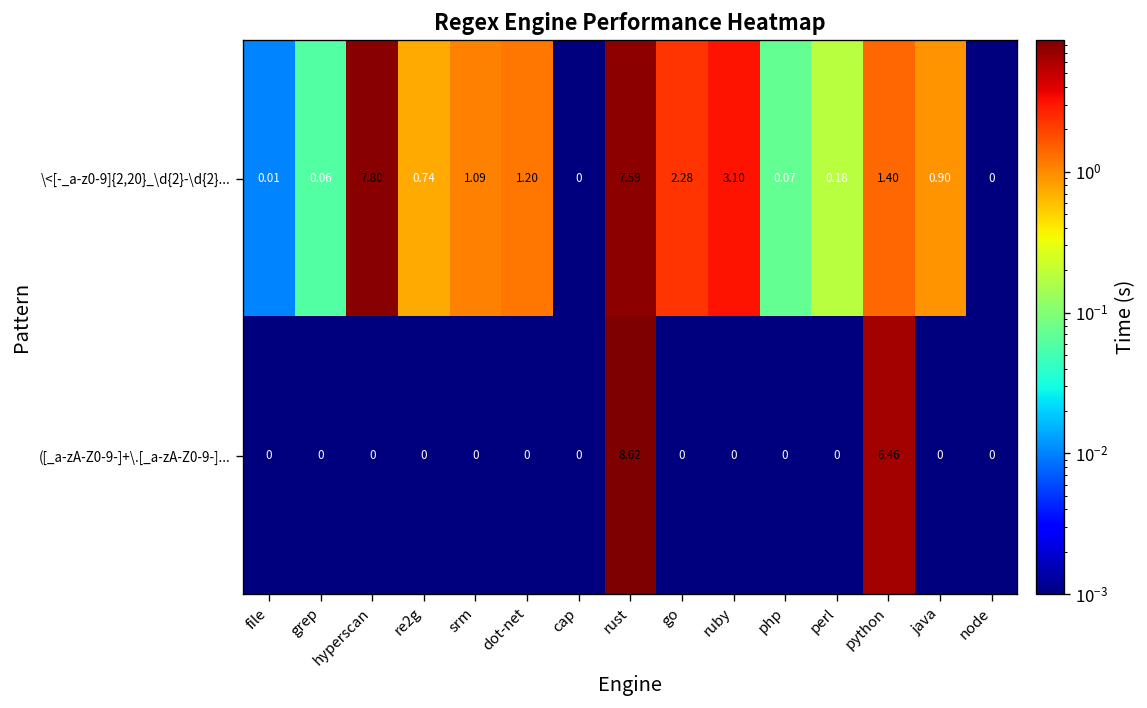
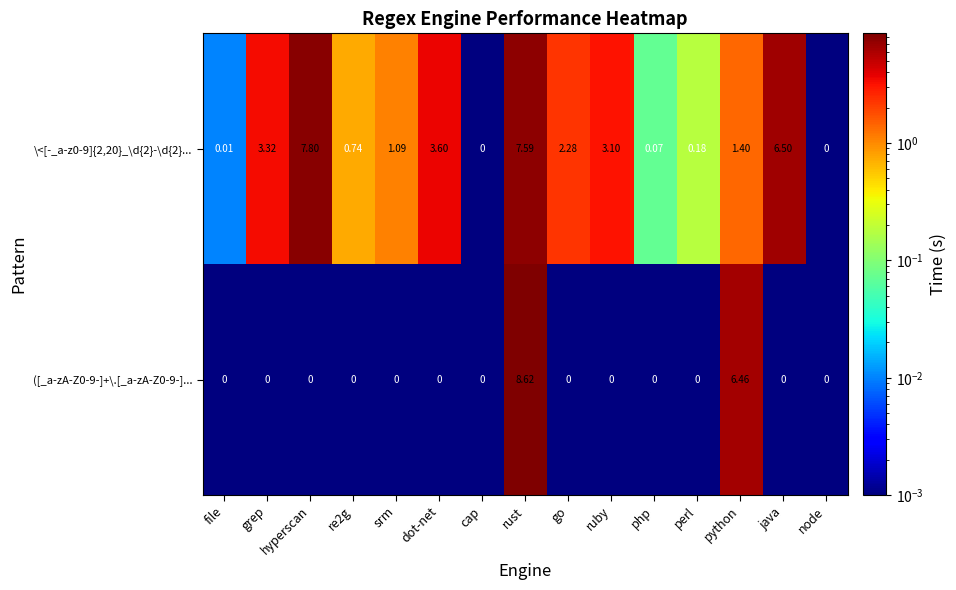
\<[-_a-z0-9]{2,20}_\d{2}-\d{2}..., grep: 0.06 -> 3.32
\<[-_a-z0-9]{2,20}_\d{2}-\d{2}..., dot-net: 1.20 -> 3.60
\<[-_a-z0-9]{2,20}_\d{2}-\d{2}..., java: 0.90 -> 6.50
